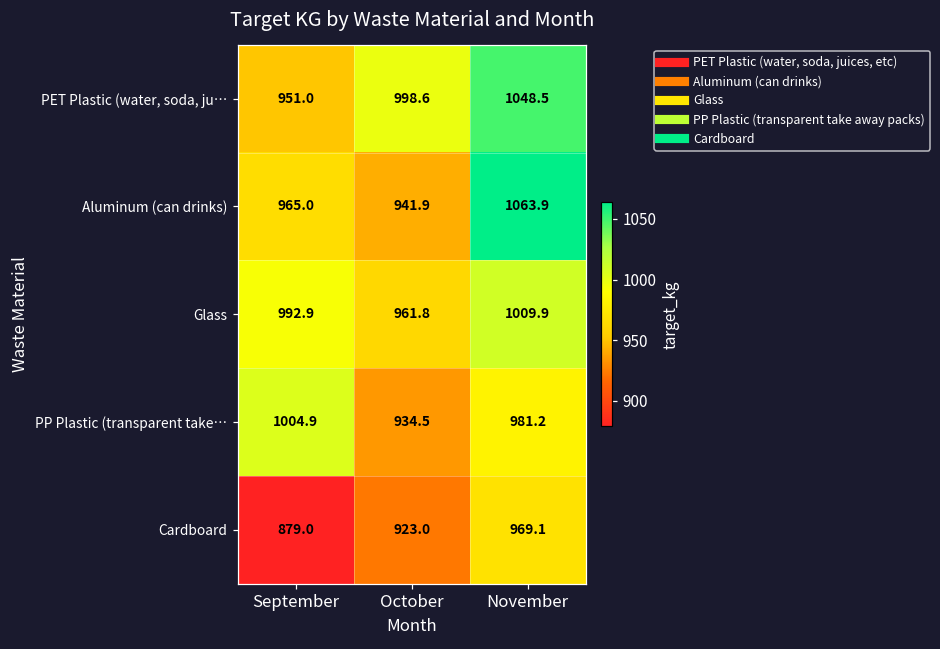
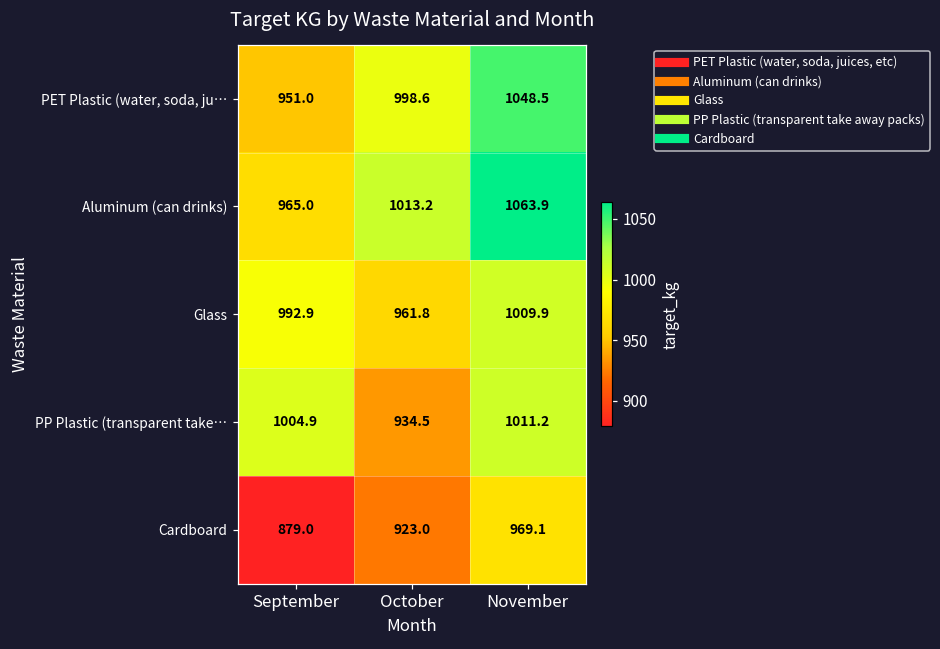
Aluminum (can drinks), October: 941.9 -> 1013.2
PP Plastic (transparent take…, November: 981.2 -> 1011.2
